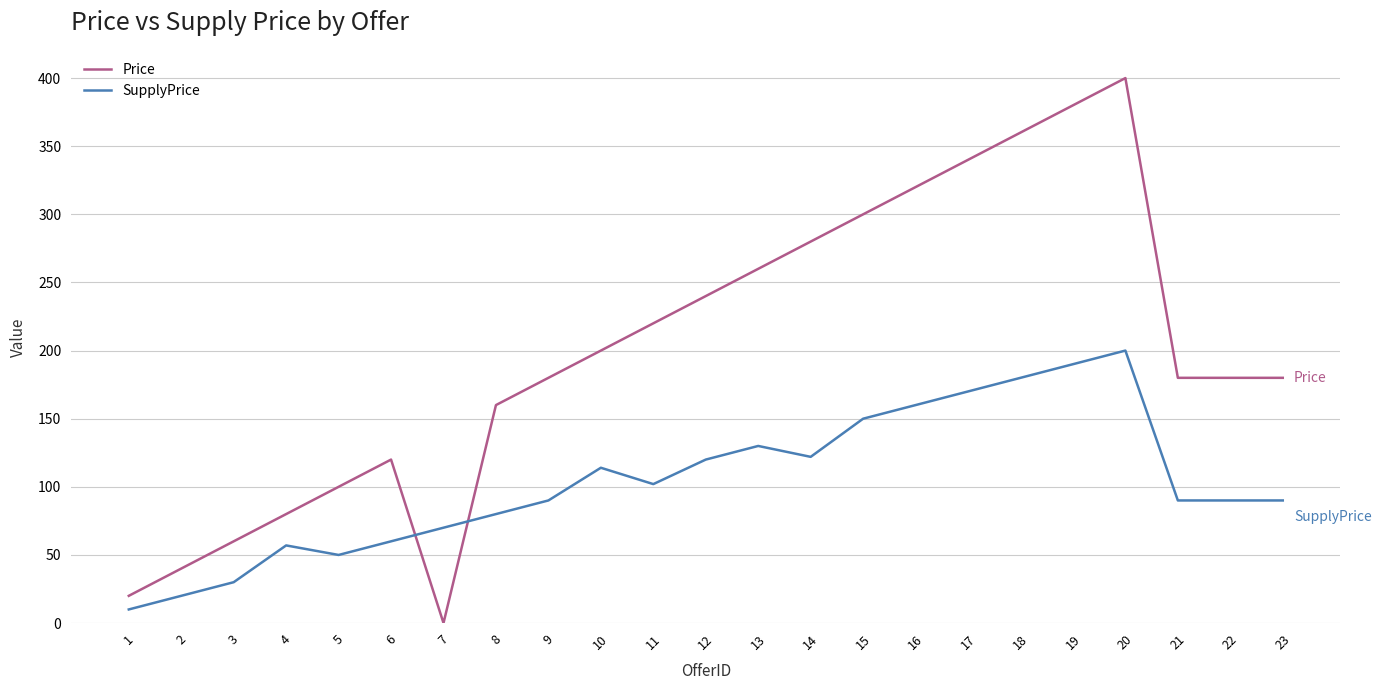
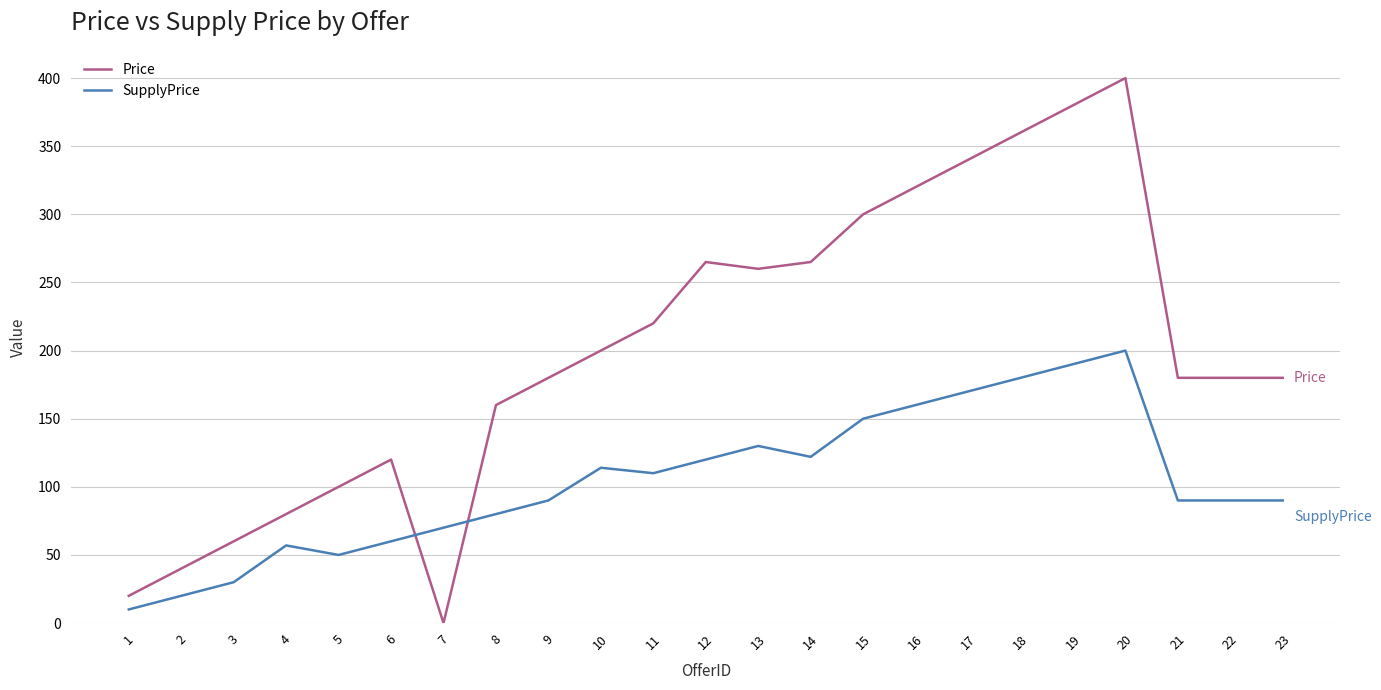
SupplyPrice, 11: 102 -> 110
Price, 12: 240 -> 265
Price, 14: 280 -> 265
